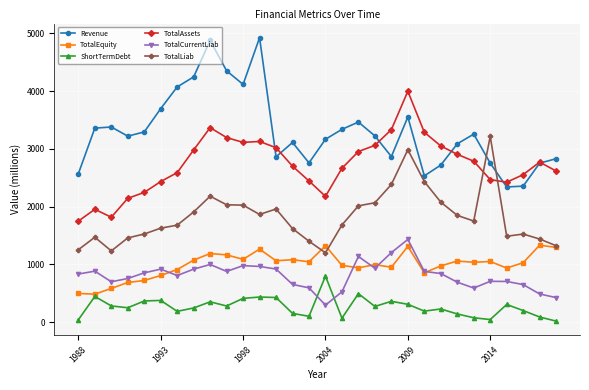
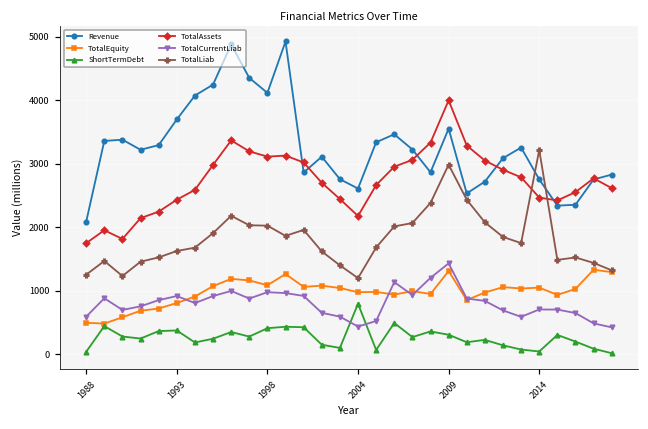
Revenue, 1988: 2600 -> 2100
TotalCurrentLiab, 1988: 800 -> 600
Revenue, 2004: 3200 -> 2600
TotalEquity, 2004: 1300 -> 1000
TotalCurrentLiab, 2004: 300 -> 400
